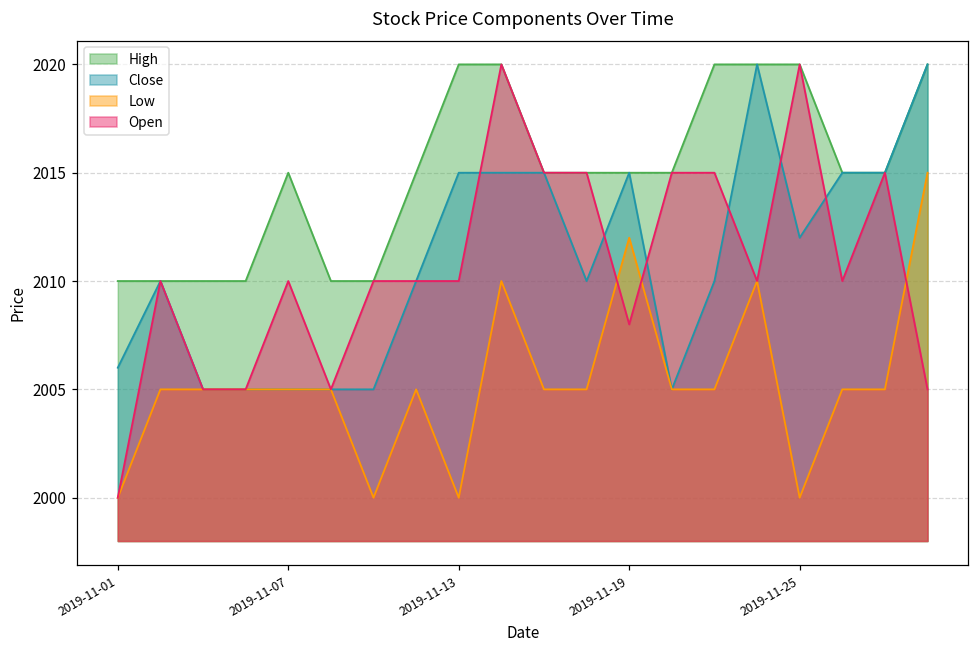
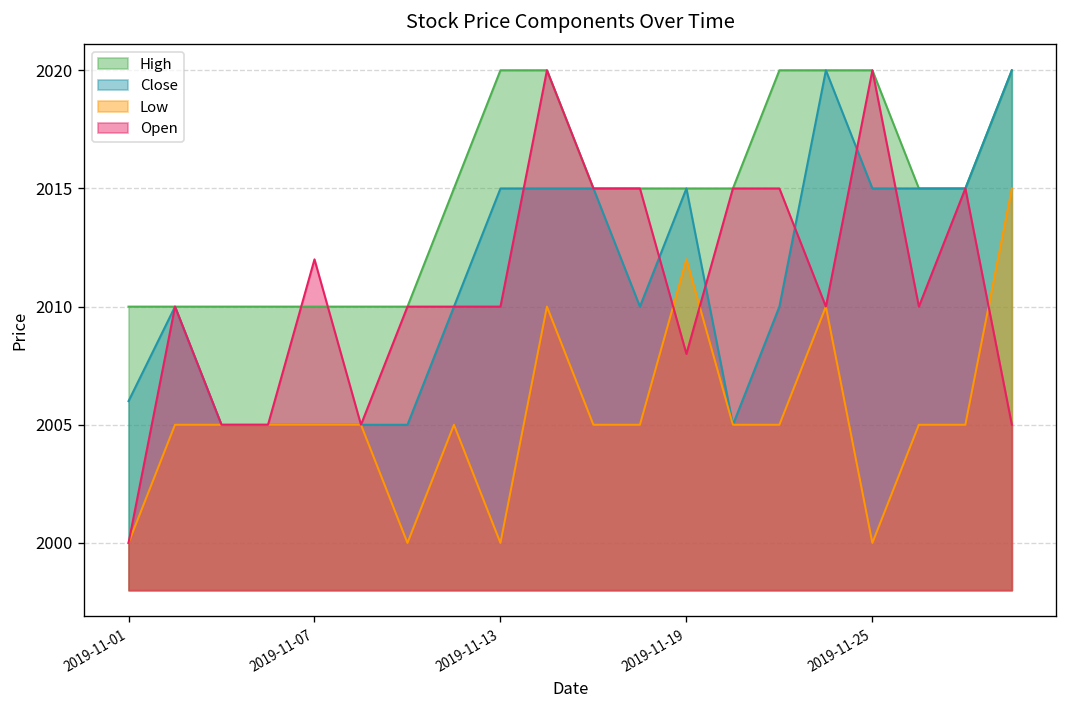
High, 2019-11-07: 2015 -> 2010
Open, 2019-11-07: 2010 -> 2012
Close, 2019-11-25: 2012 -> 2015
